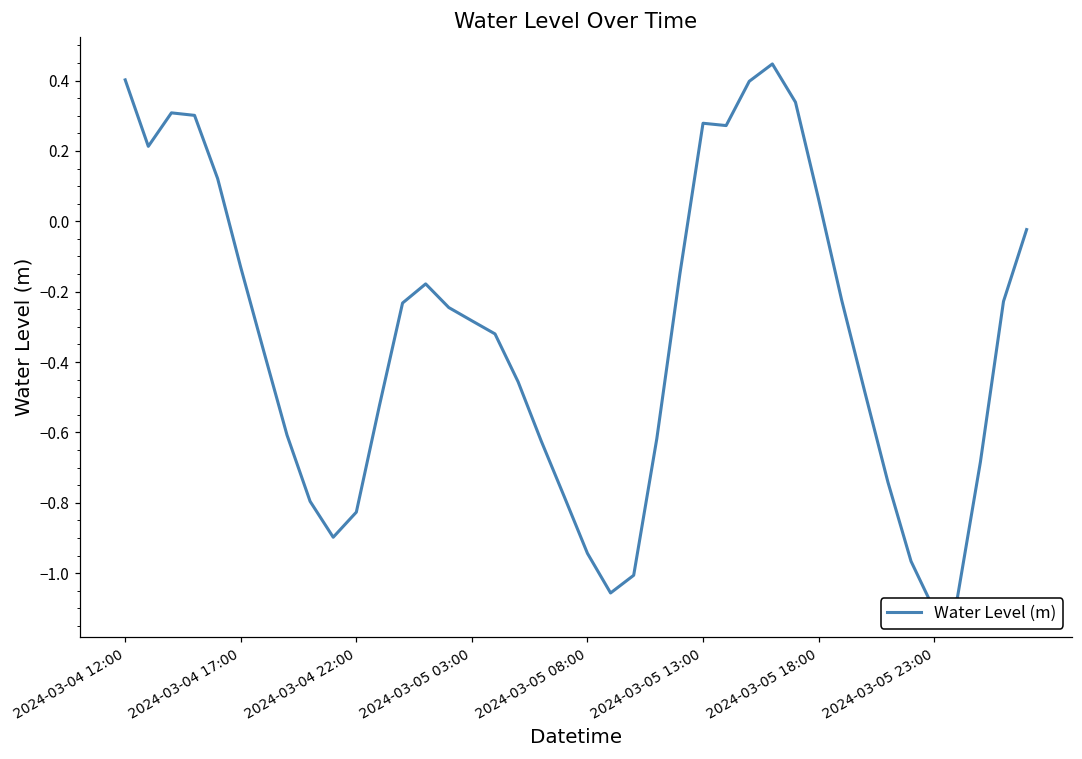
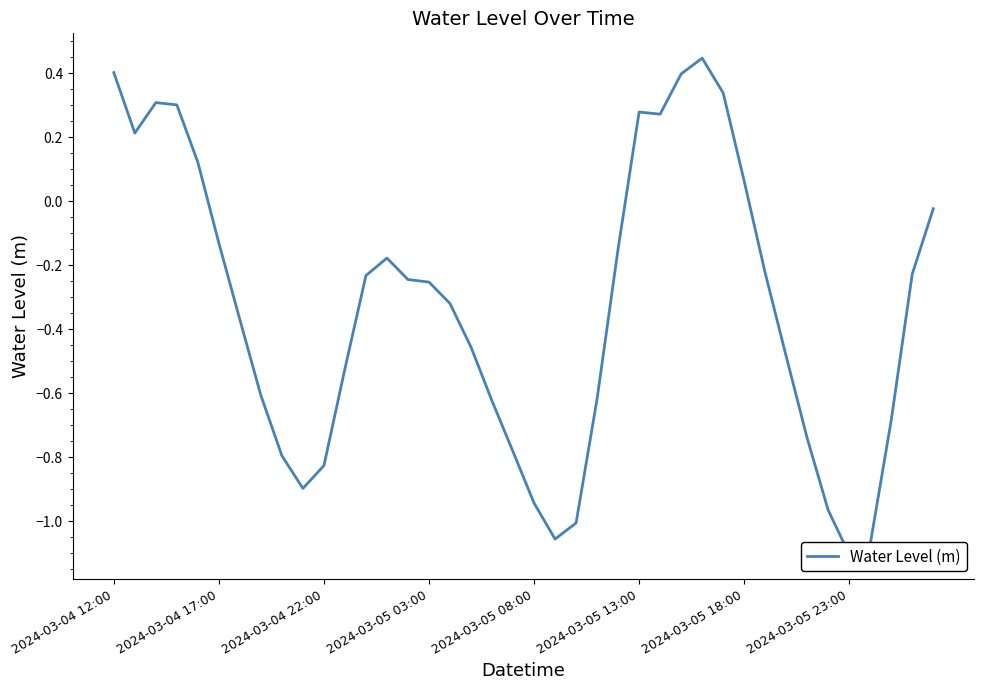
2024-03-05 03:00: -0.28 -> -0.25
